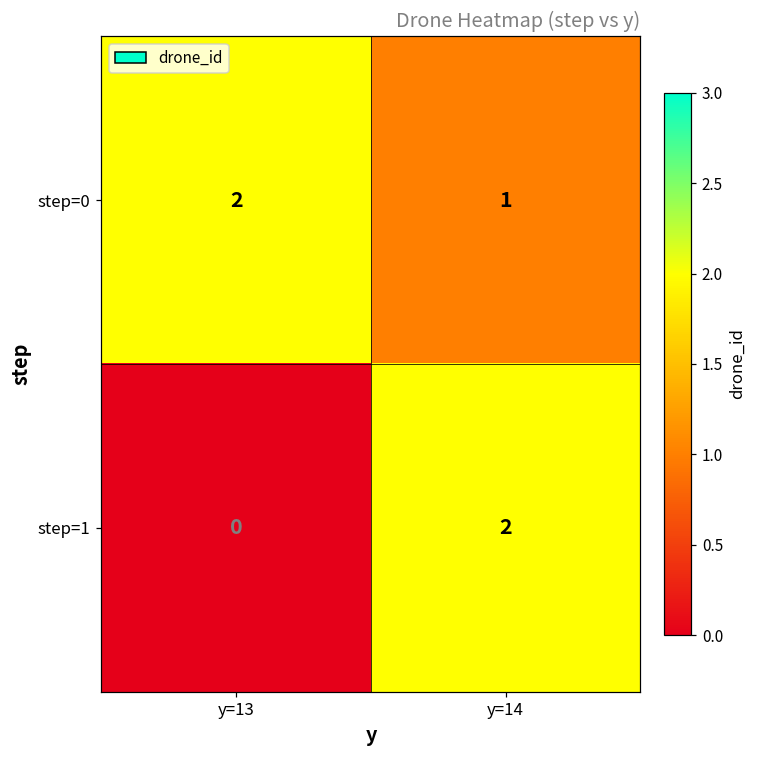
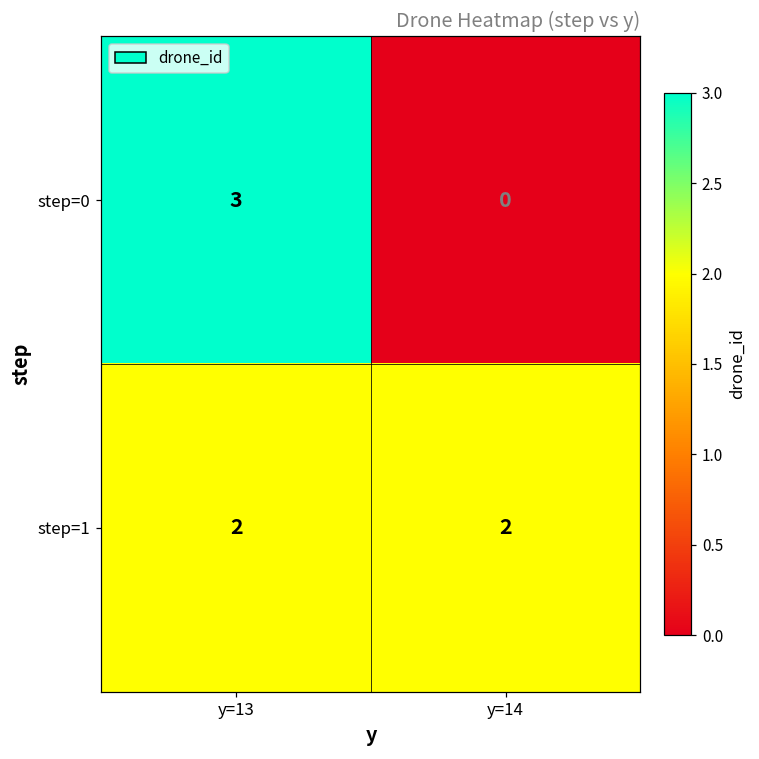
step=0, y=13: 2 -> 3
step=0, y=14: 1 -> 0
step=1, y=13: 0 -> 2
